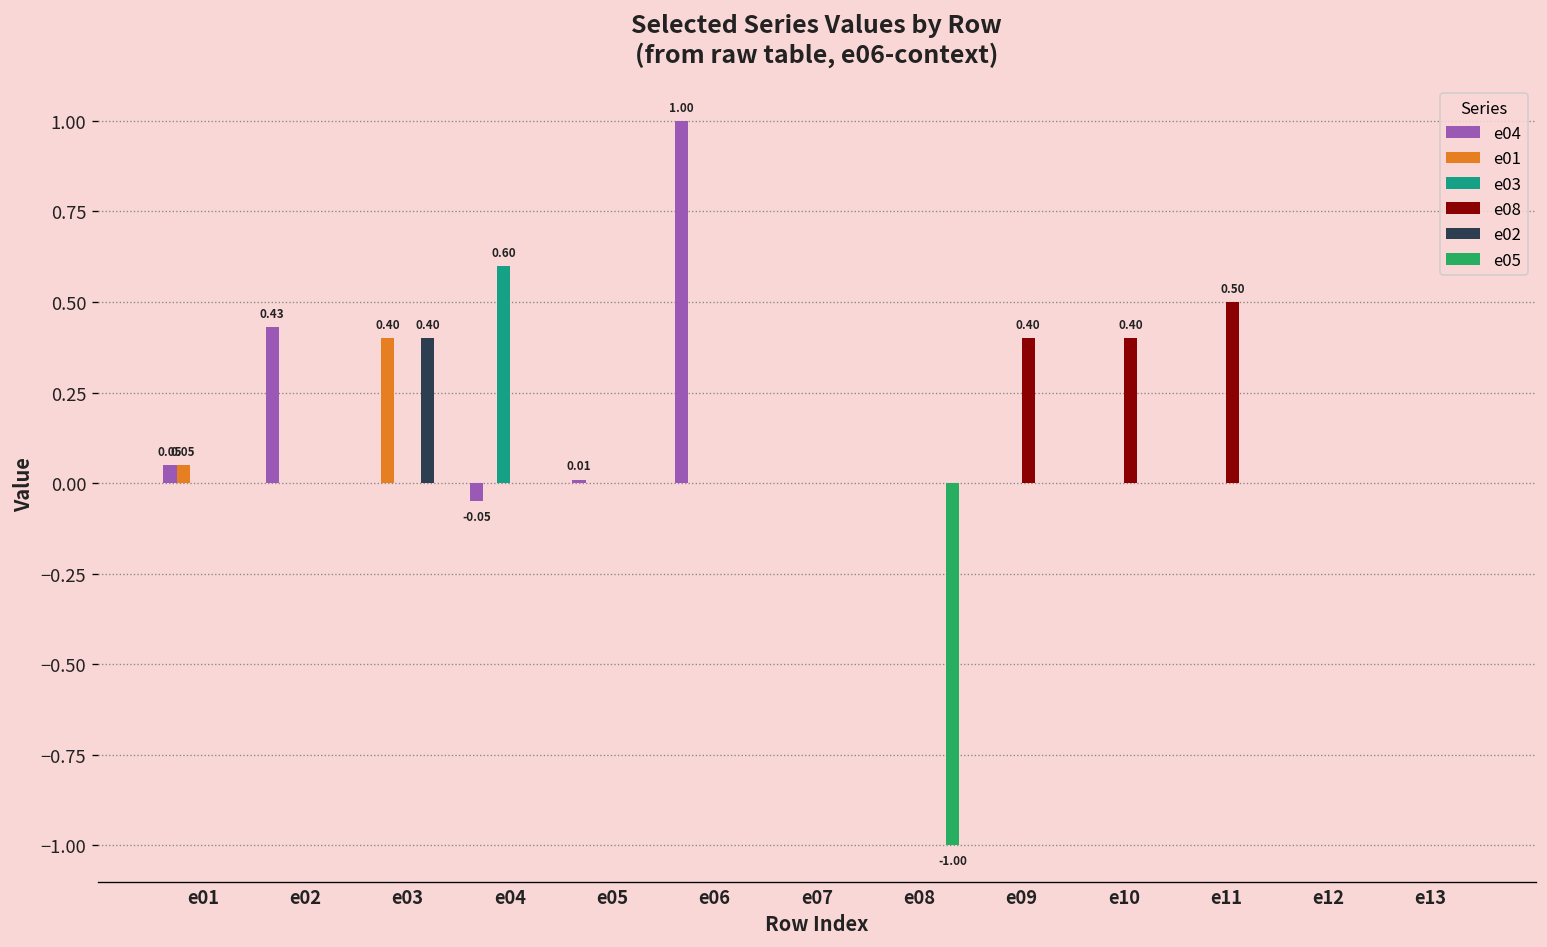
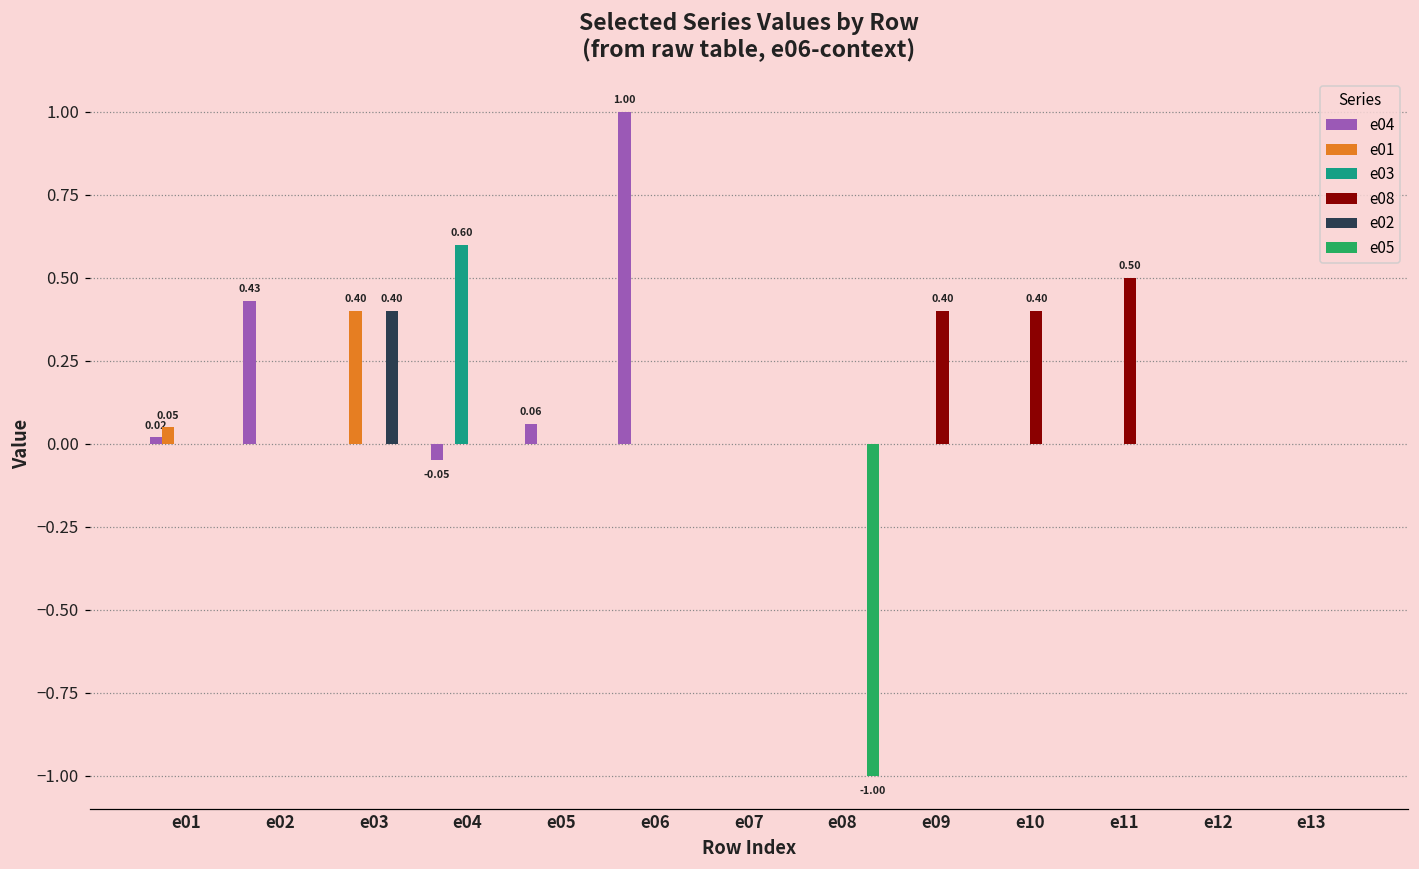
e04, e01: 0.05 -> 0.02
e04, e05: 0.01 -> 0.06
